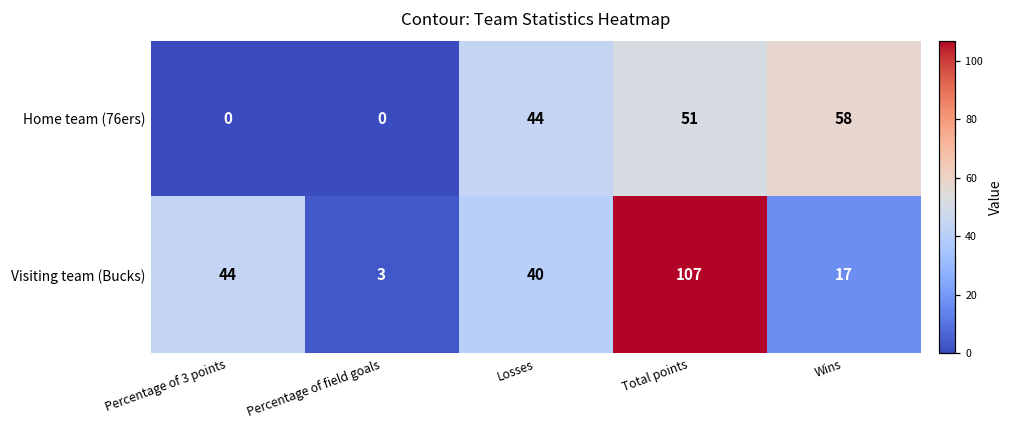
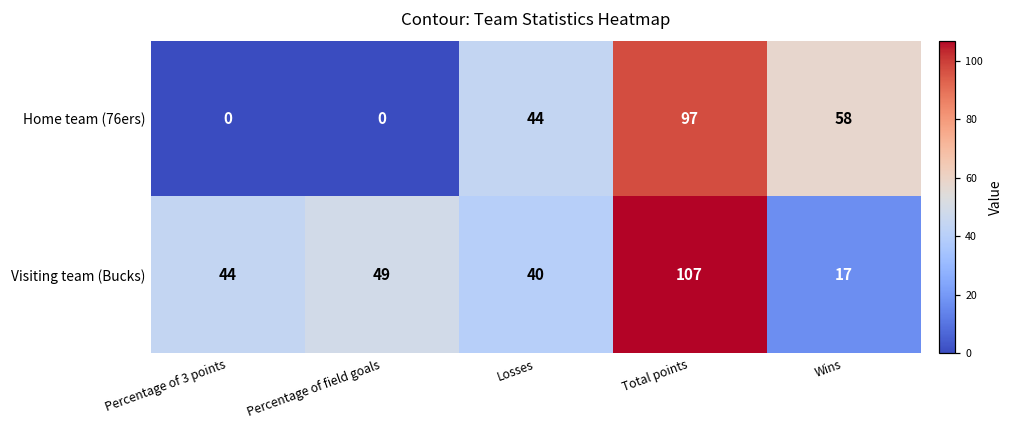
Home team (76ers), Total points: 51 -> 97
Visiting team (Bucks), Percentage of field goals: 3 -> 49
